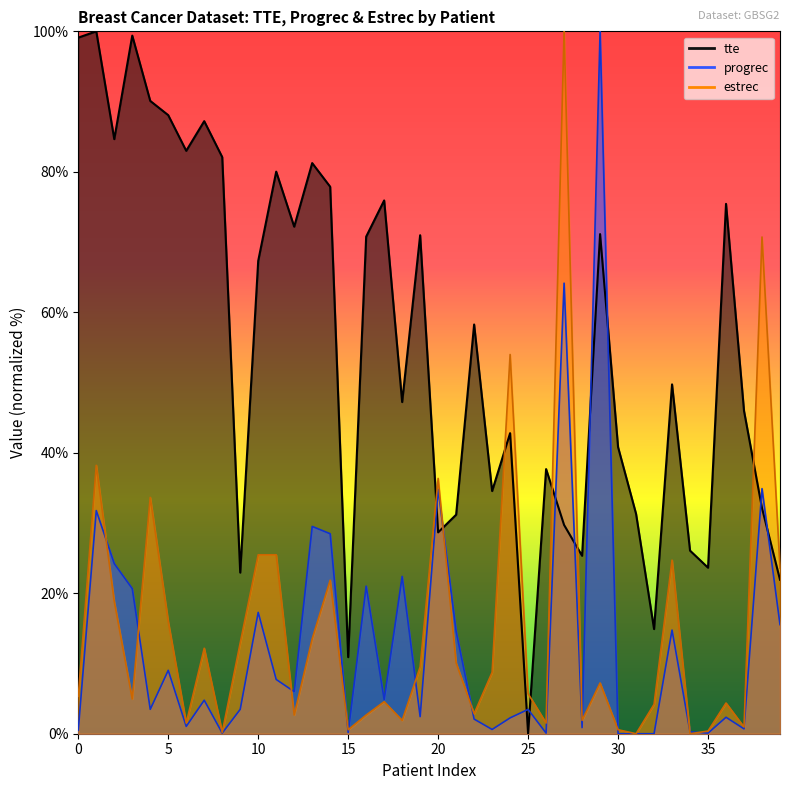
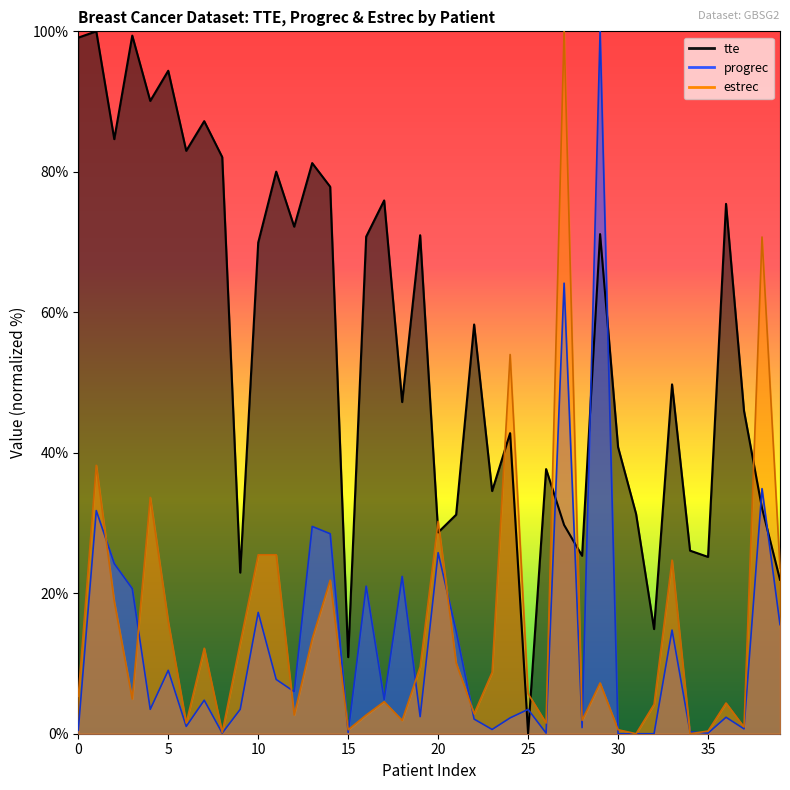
tte, 5: 88% -> 94%
tte, 10: 67% -> 70%
progrec, 20: 35% -> 26%
estrec, 20: 36% -> 30%
tte, 35: 24% -> 25%
